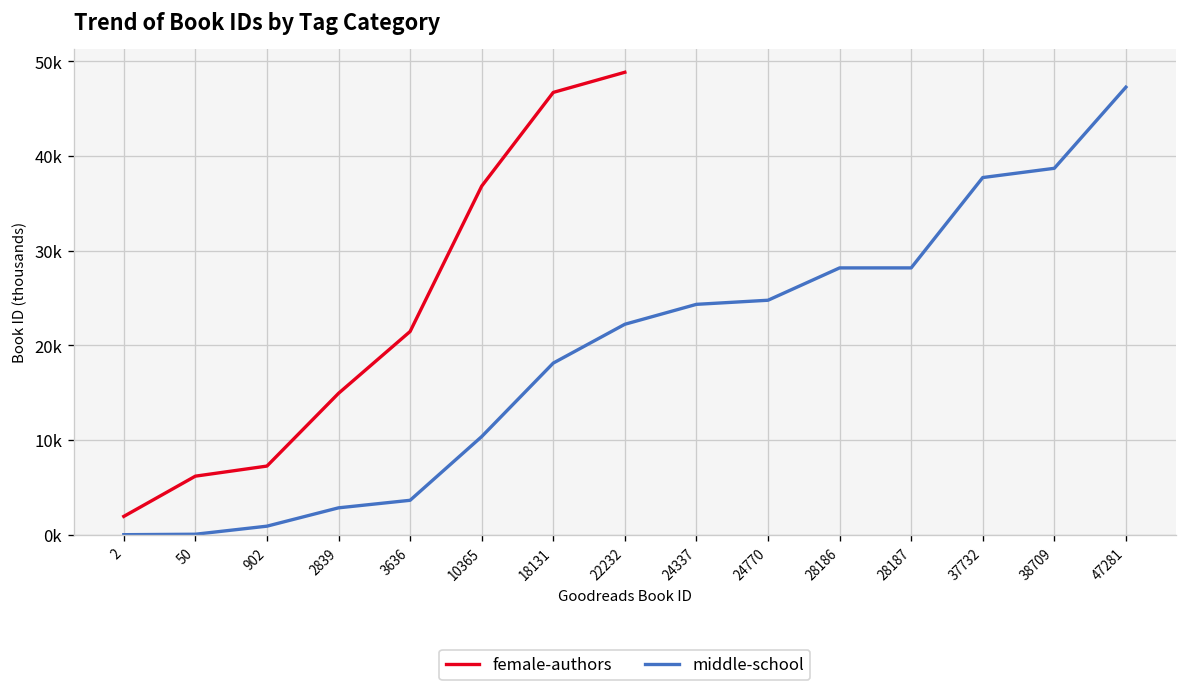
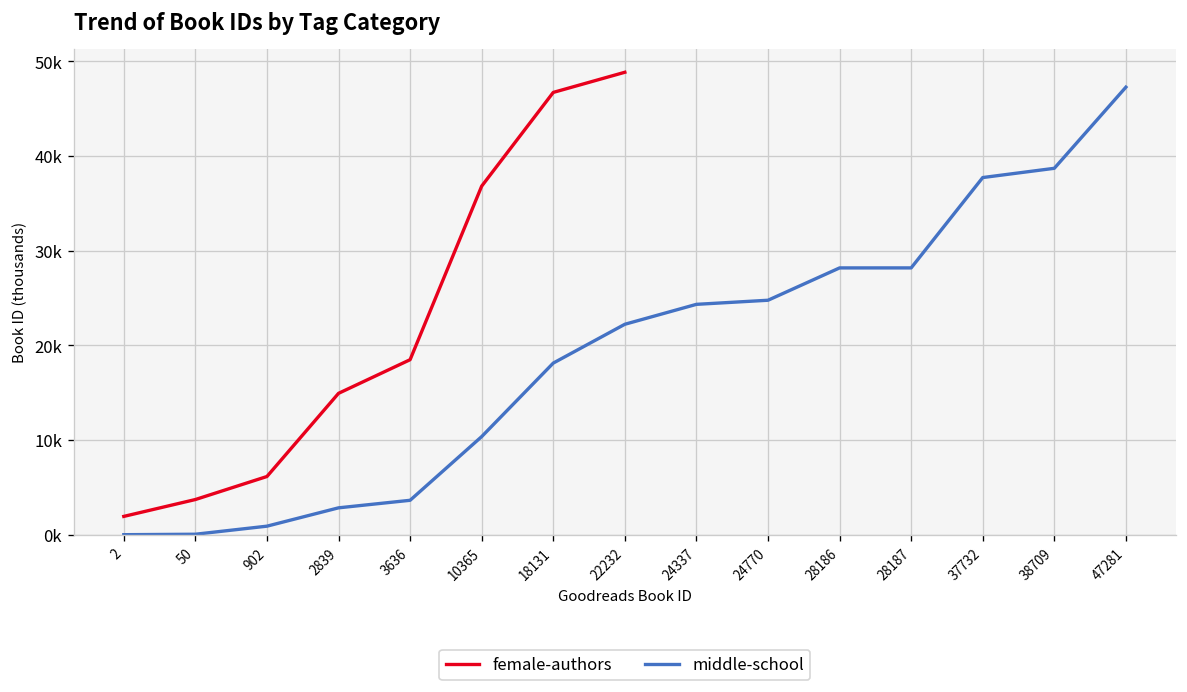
female-authors, 50: 6000 -> 4000
female-authors, 902: 7000 -> 6000
female-authors, 3636: 21000 -> 18000
